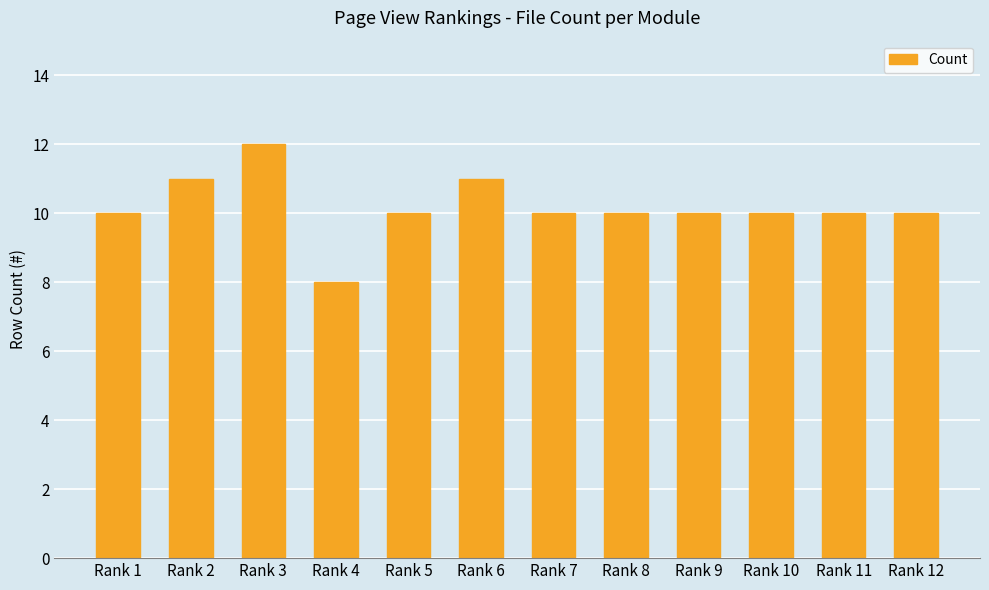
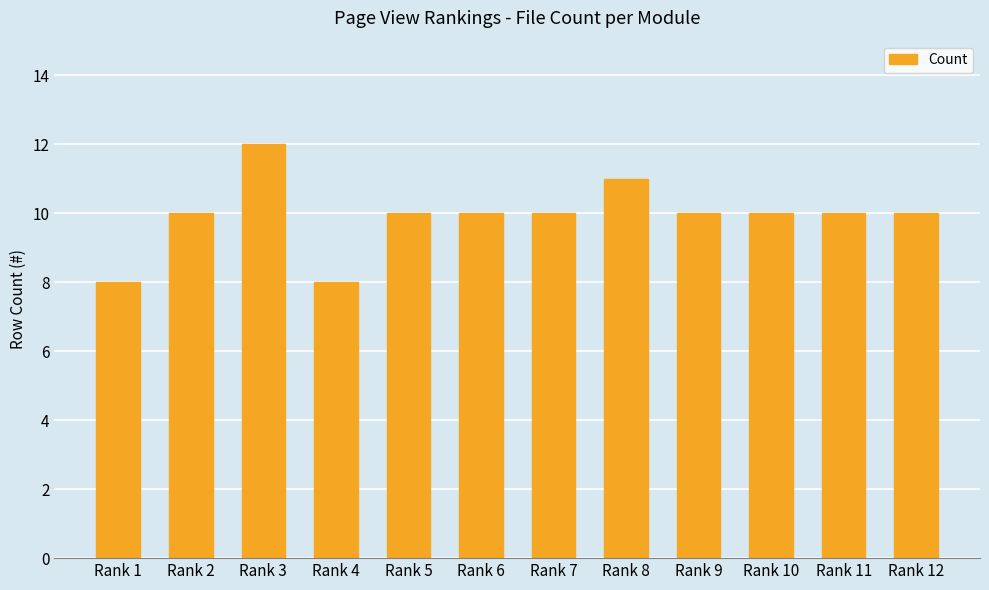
Rank 1: 10 -> 8
Rank 2: 11 -> 10
Rank 6: 11 -> 10
Rank 8: 10 -> 11
